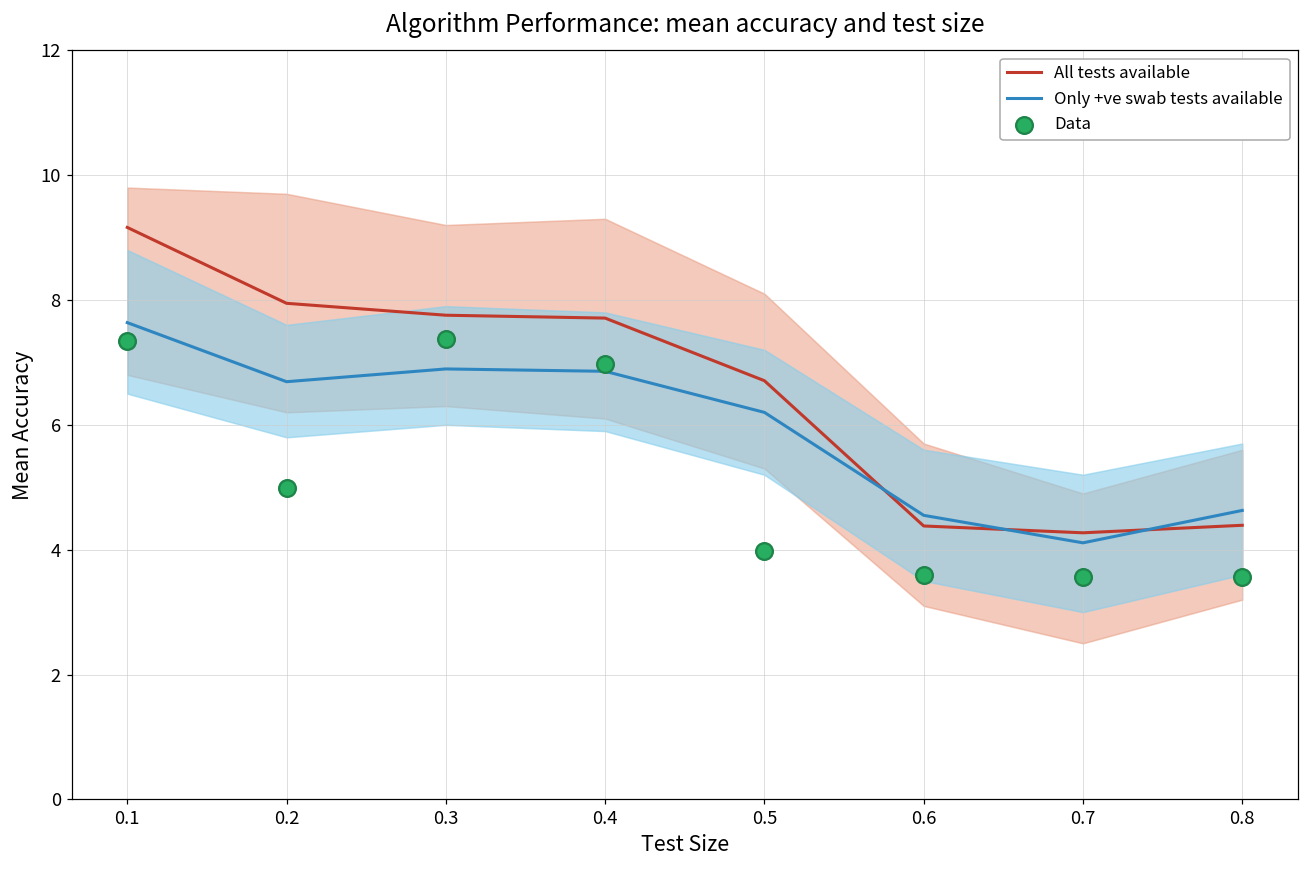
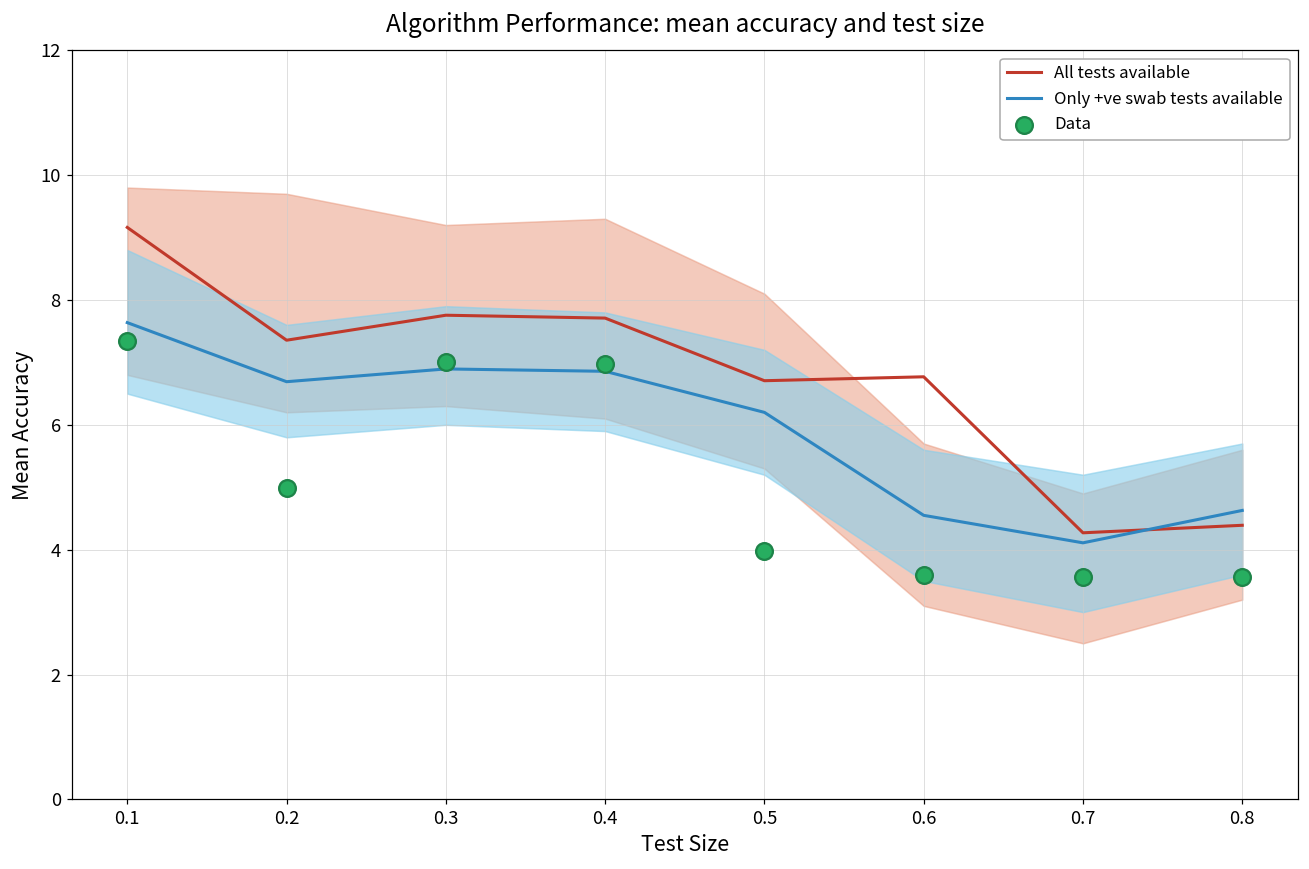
All tests available, 0.2: 7.9 -> 7.4
Data, 0.3: 7.4 -> 7.0
All tests available, 0.6: 4.4 -> 6.8
